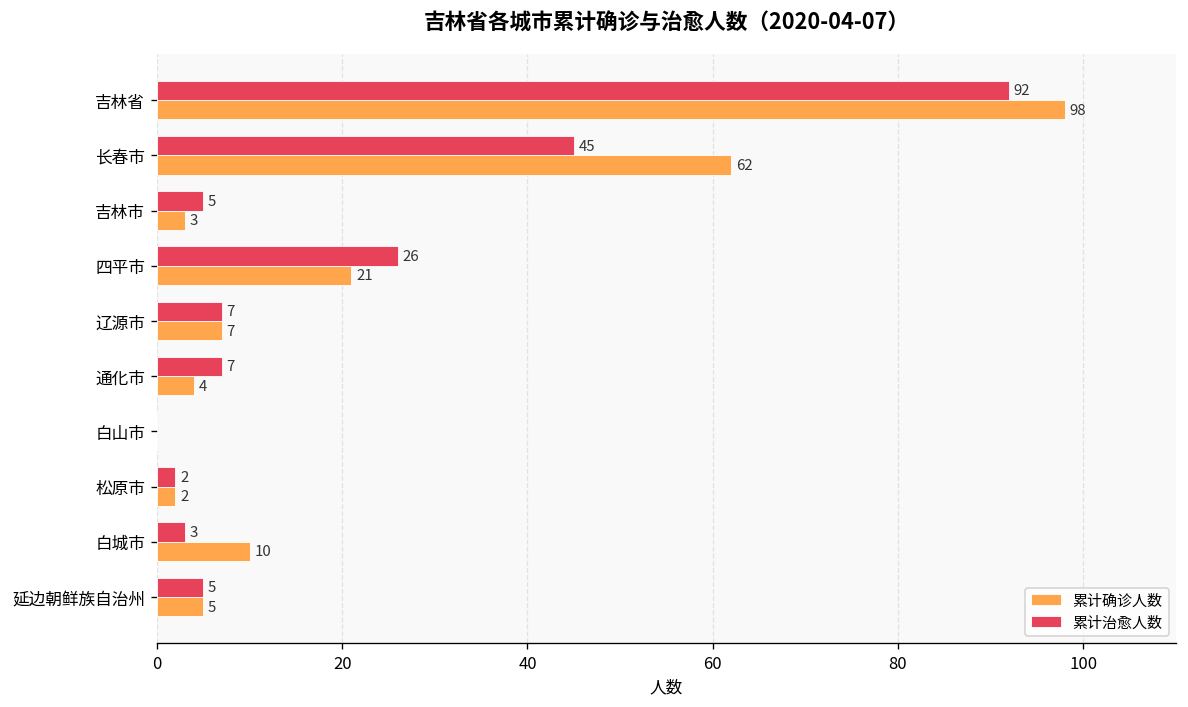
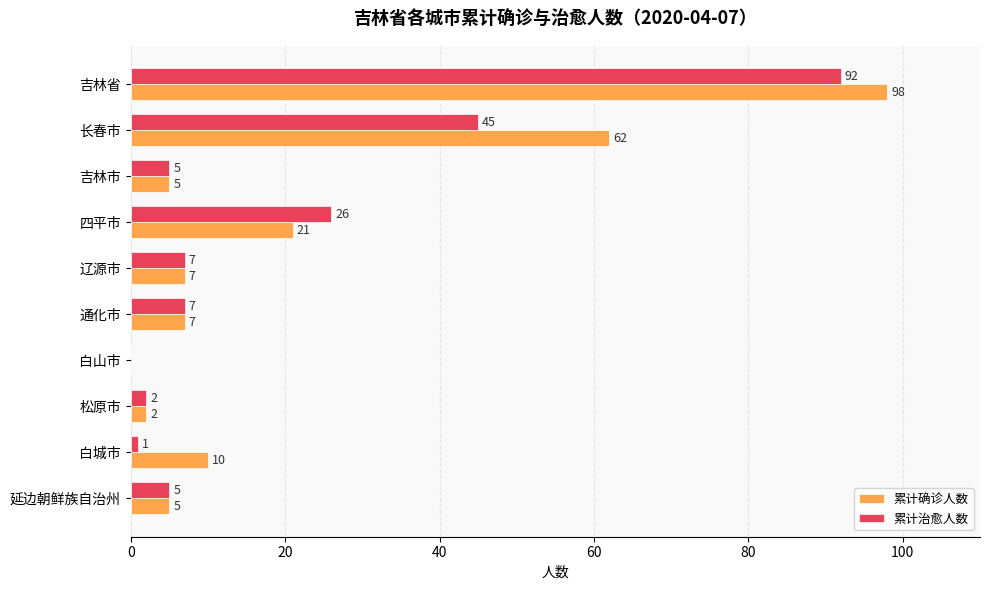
累计确诊人数, 吉林市: 3 -> 5
累计确诊人数, 通化市: 4 -> 7
累计治愈人数, 白城市: 3 -> 1
